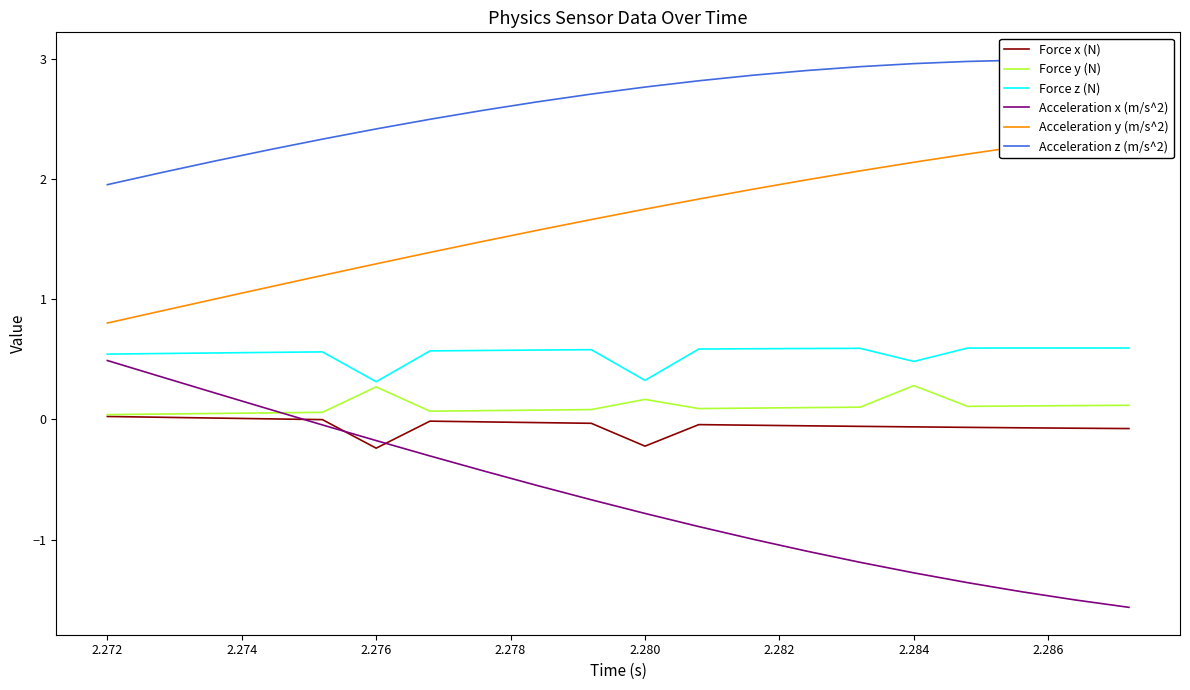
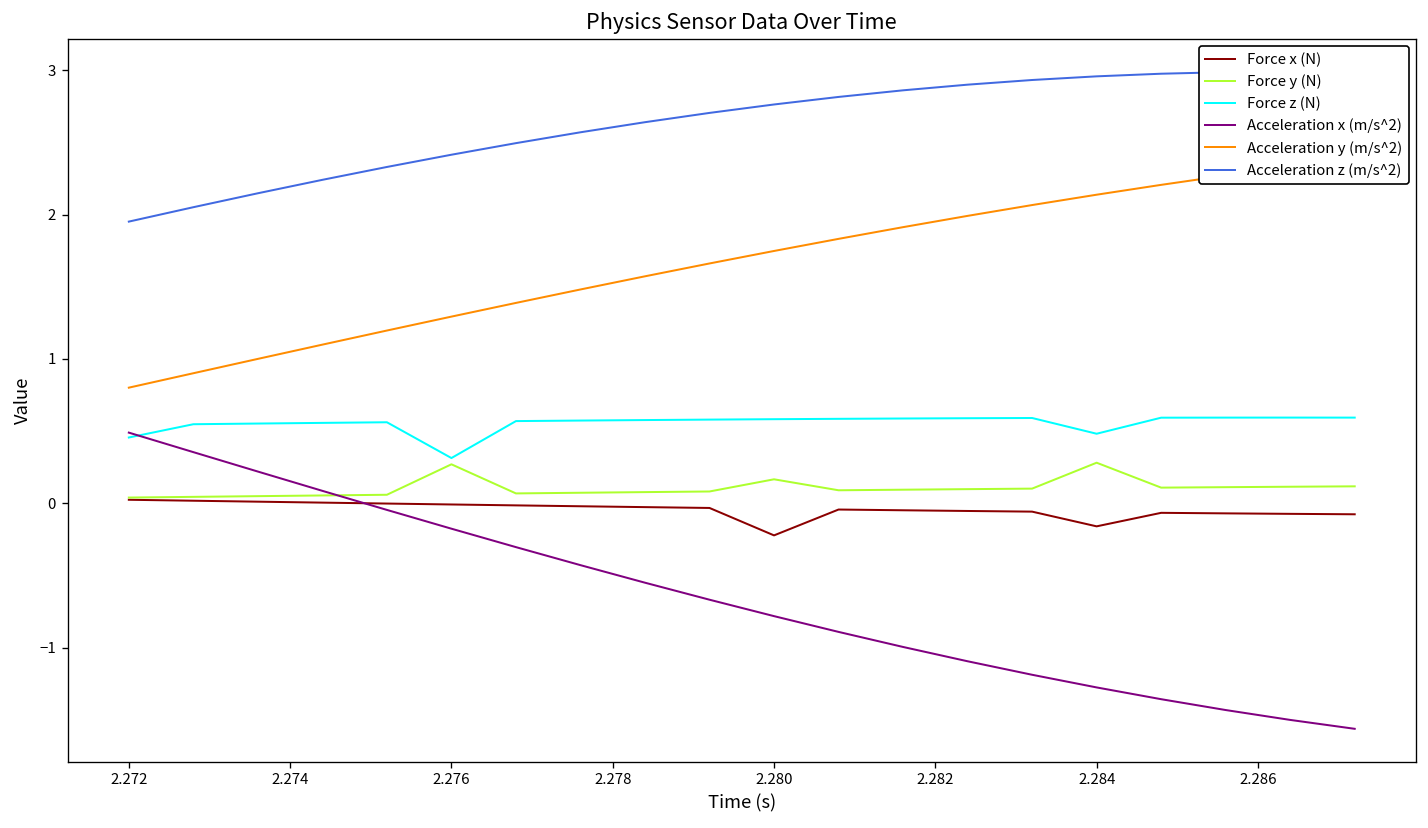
Force z (N), 2.272: 0.54 -> 0.46
Force x (N), 2.276: -0.24 -> -0.01
Force z (N), 2.280: 0.32 -> 0.58
Force x (N), 2.284: -0.06 -> -0.16
